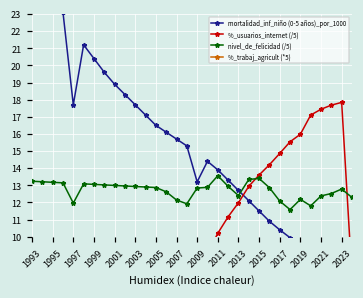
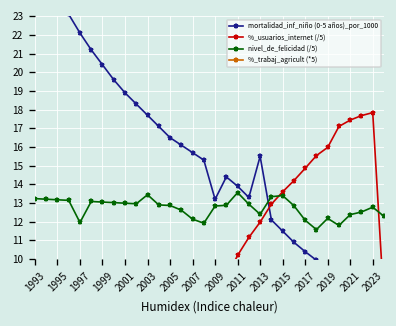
mortalidad_inf_niño (0-5 años)_por_1000, 1997: 17.7 -> 22.1
nivel_de_felicidad (/5), 2003: 12.9 -> 13.4
mortalidad_inf_niño (0-5 años)_por_1000, 2013: 12.7 -> 15.5
